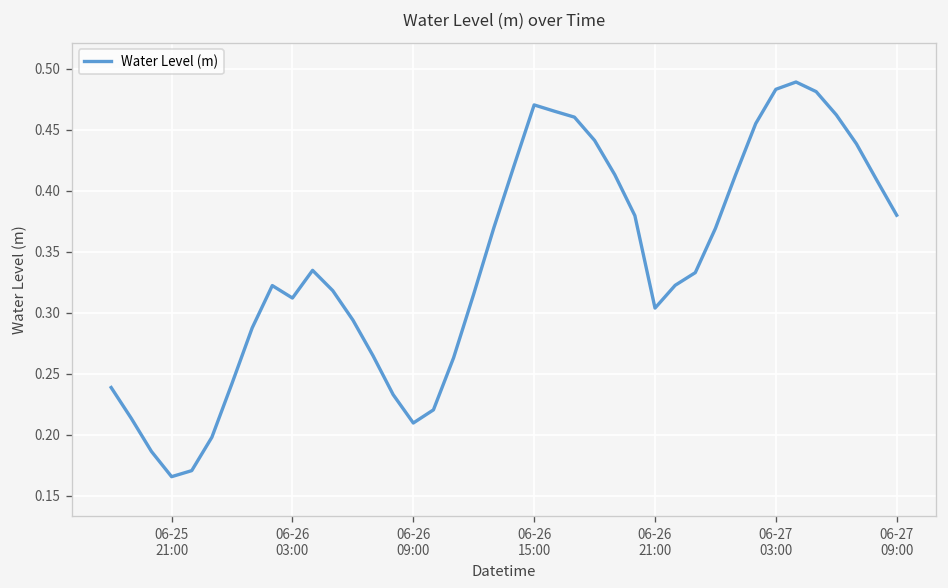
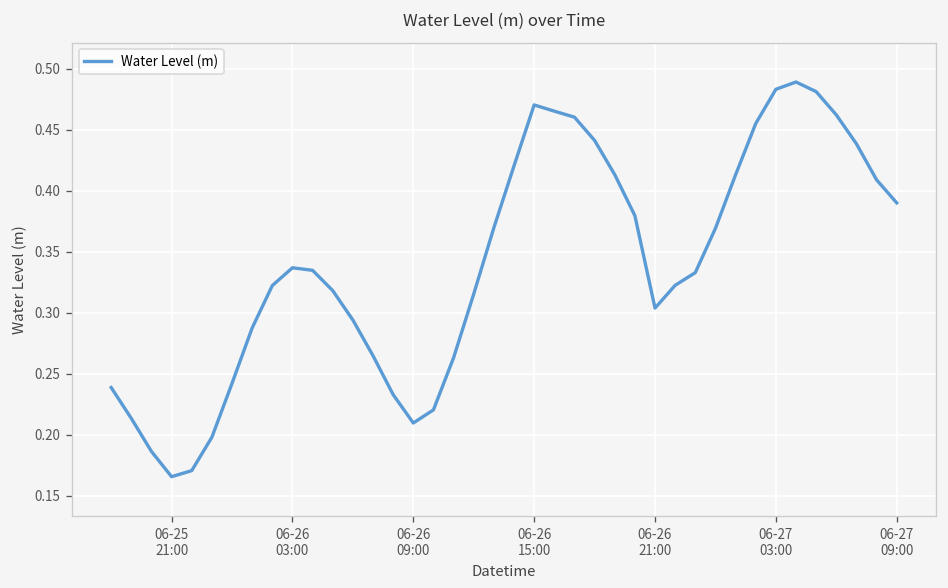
06-26 03:00: 0.312 -> 0.337
06-27 09:00: 0.380 -> 0.390
